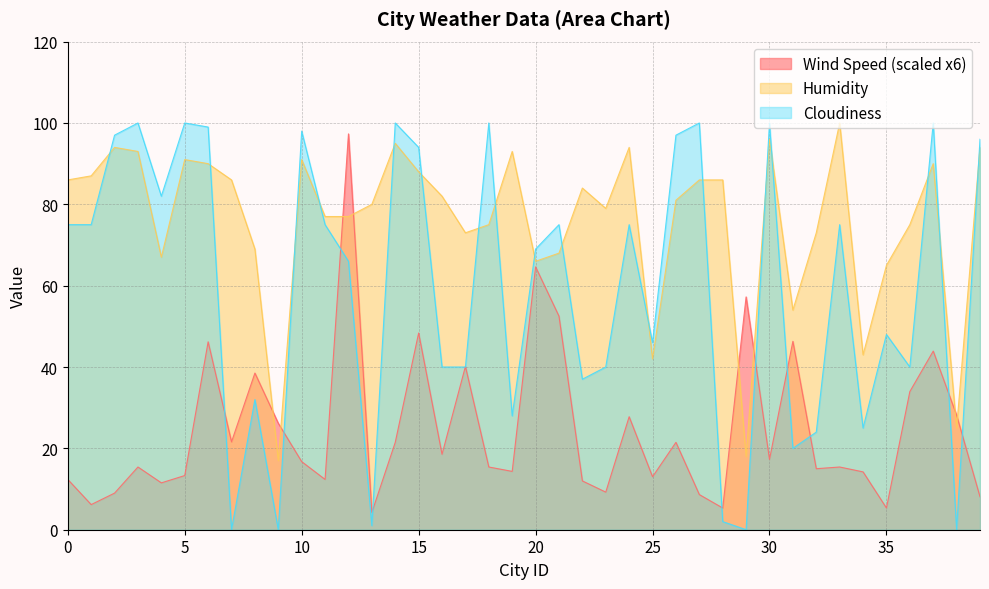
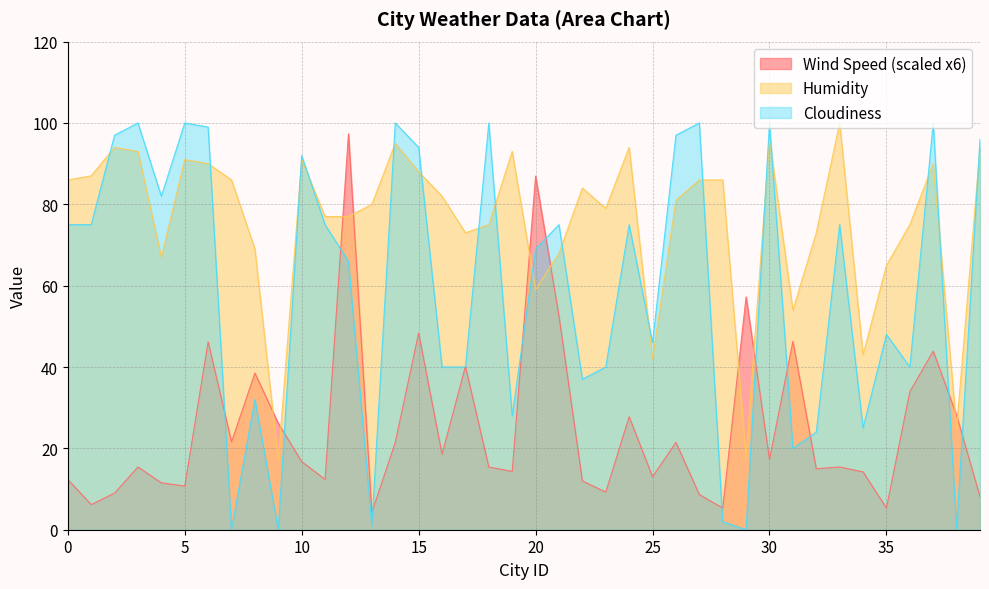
Wind Speed (scaled x6), 5: 13 -> 11
Cloudiness, 10: 98 -> 92
Wind Speed (scaled x6), 20: 65 -> 87
Humidity, 20: 66 -> 59
